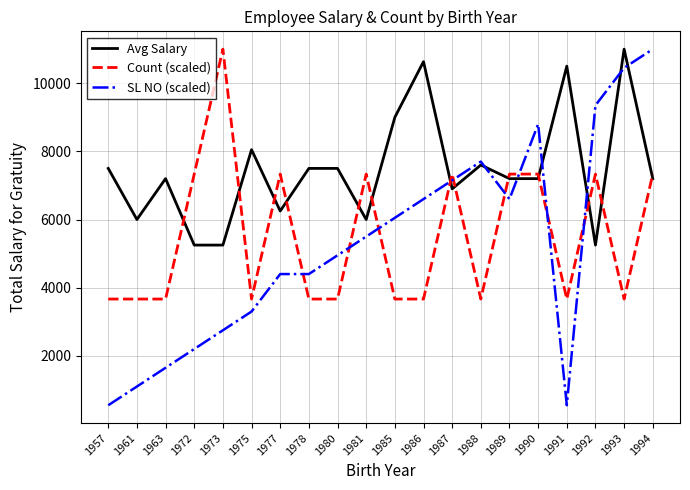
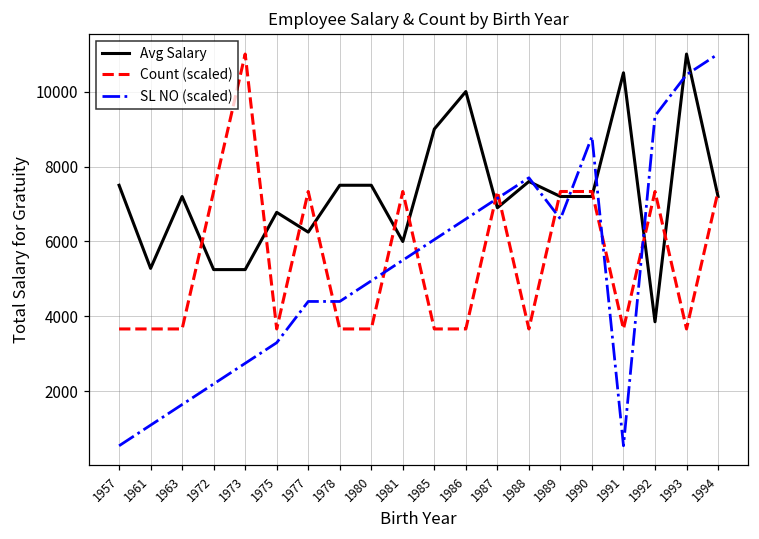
Avg Salary, 1961: 6000 -> 5300
Avg Salary, 1975: 8100 -> 6800
Avg Salary, 1986: 10600 -> 10000
Avg Salary, 1992: 5300 -> 3900
